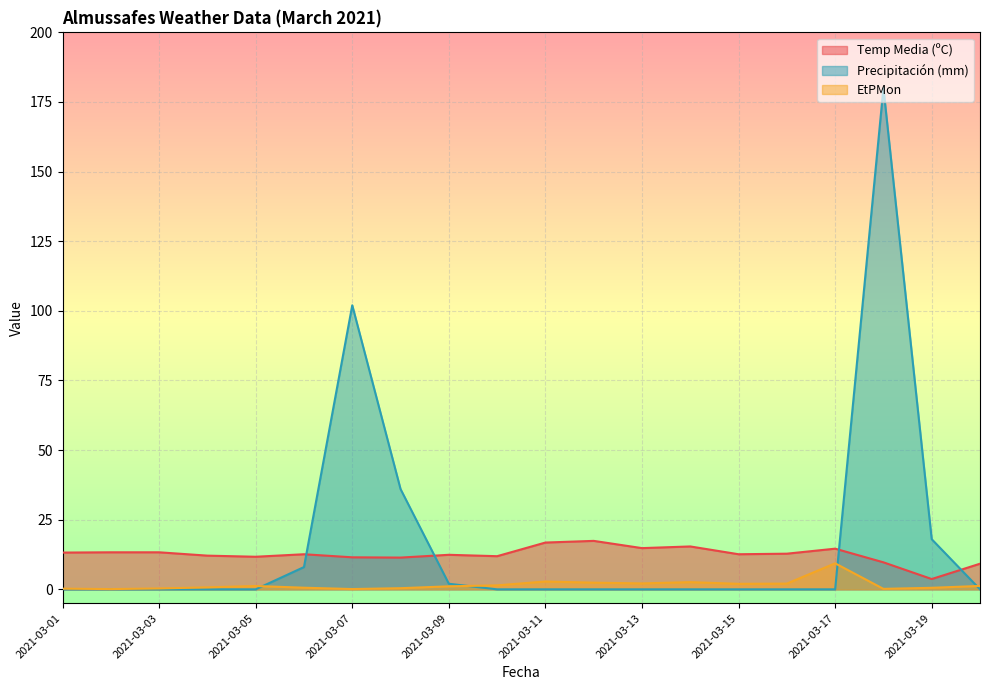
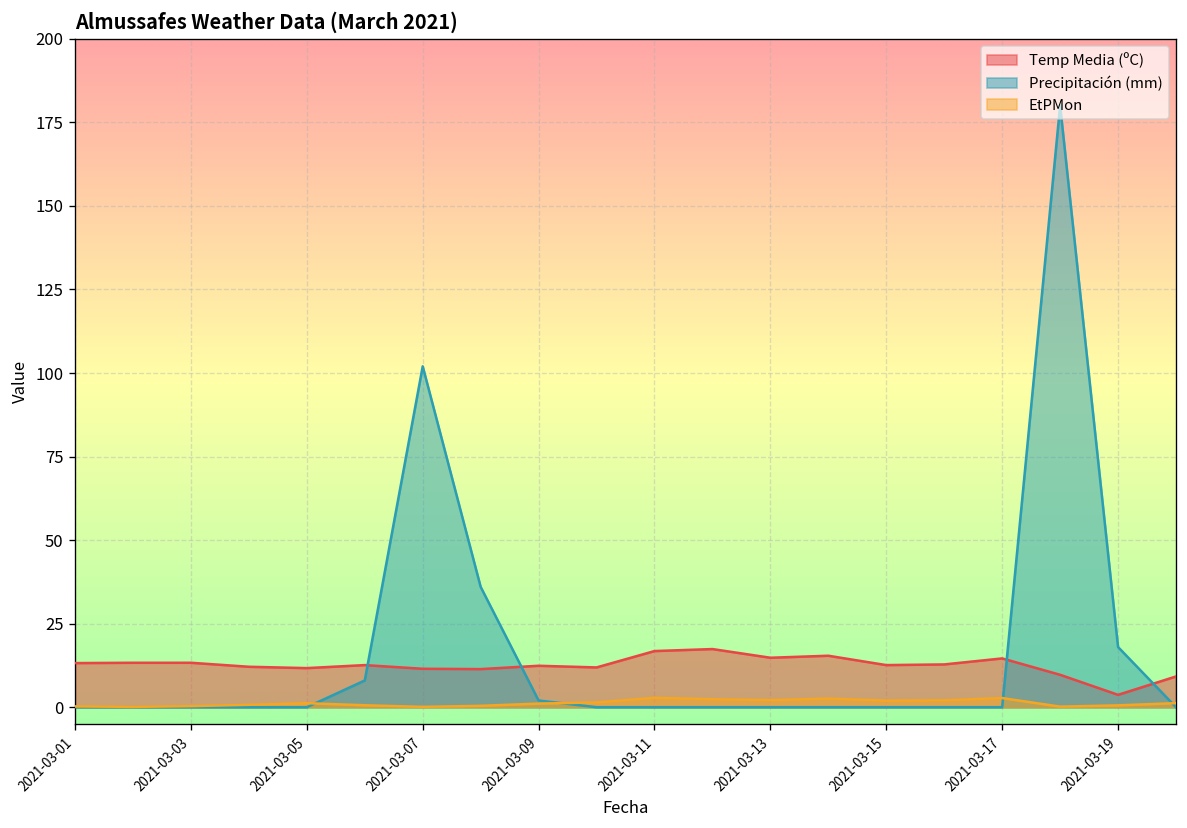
EtPMon, 2021-03-17: 9 -> 3
